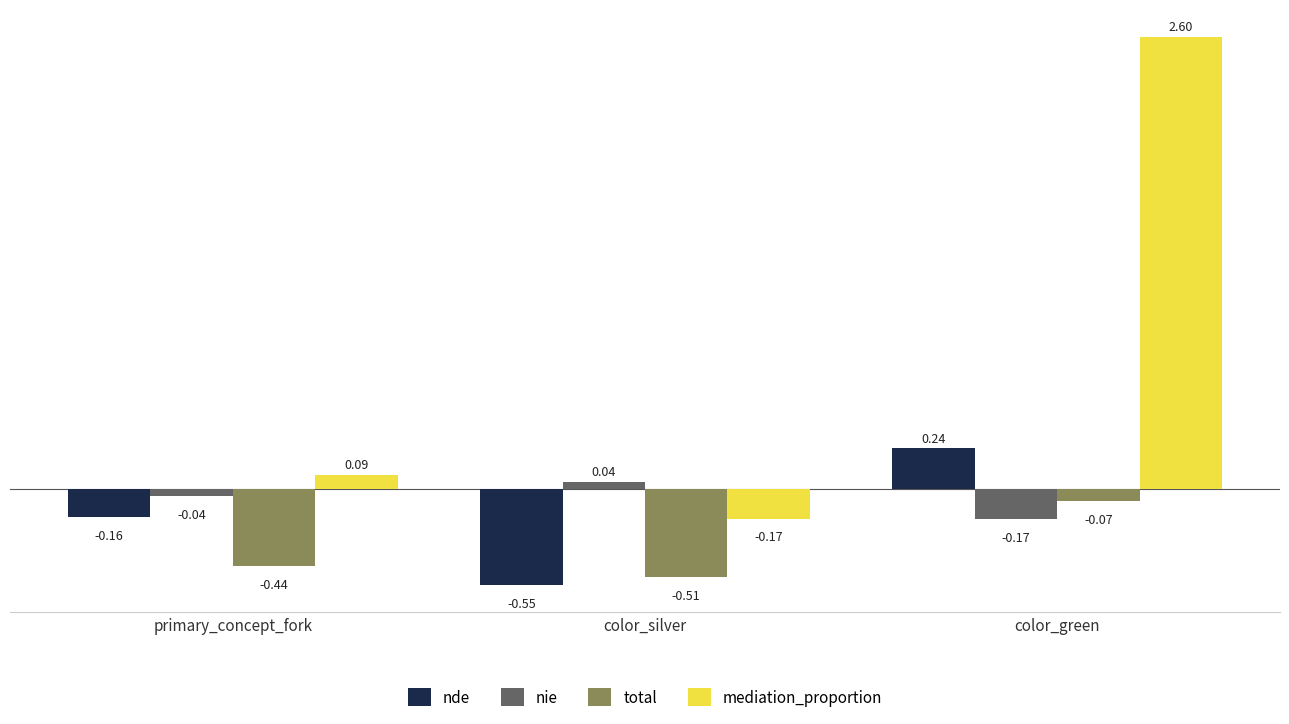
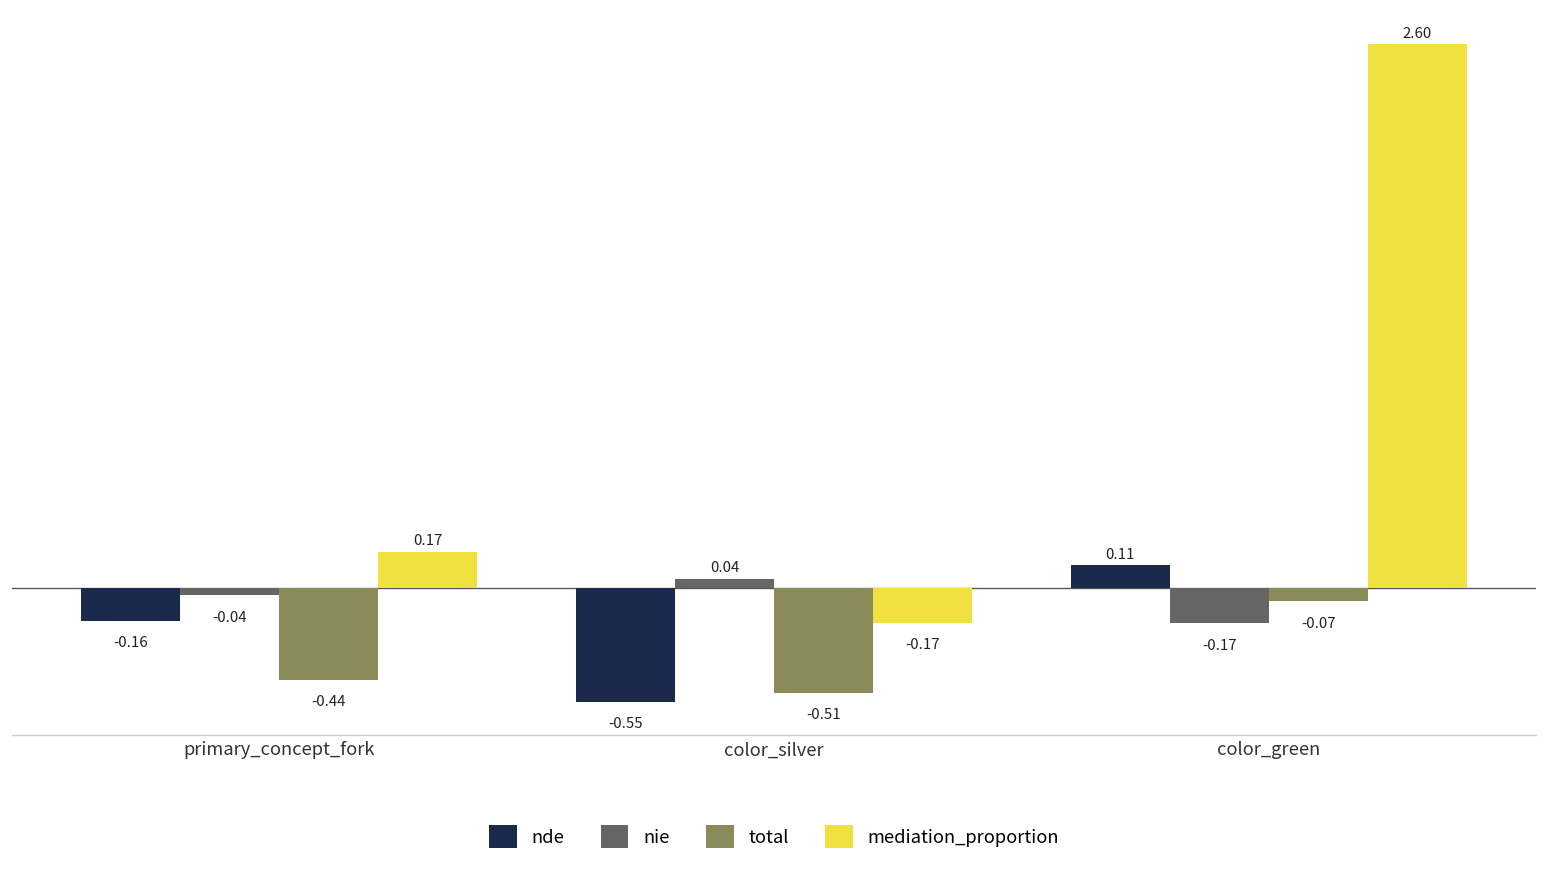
mediation_proportion, primary_concept_fork: 0.09 -> 0.17
nde, color_green: 0.24 -> 0.11
